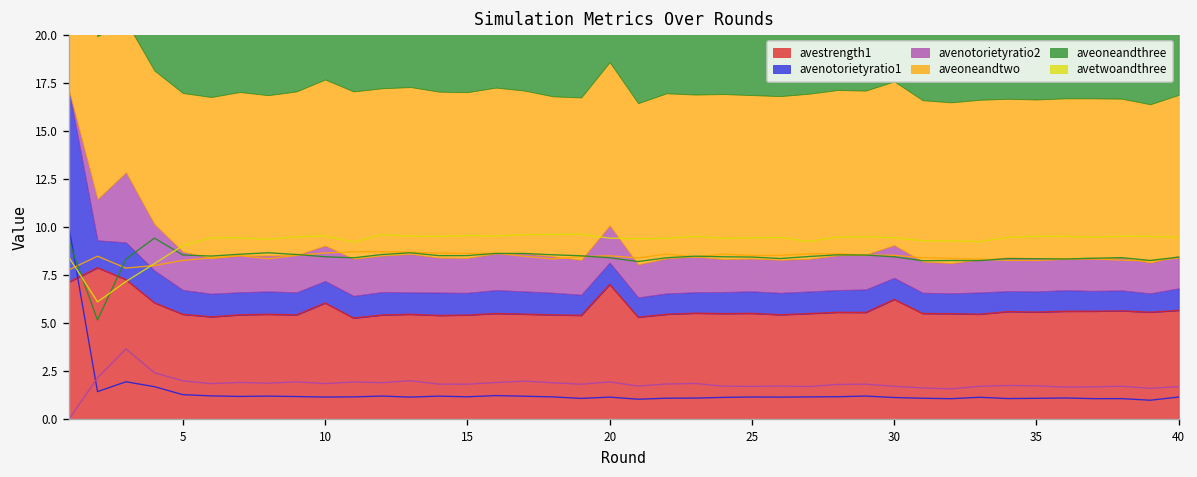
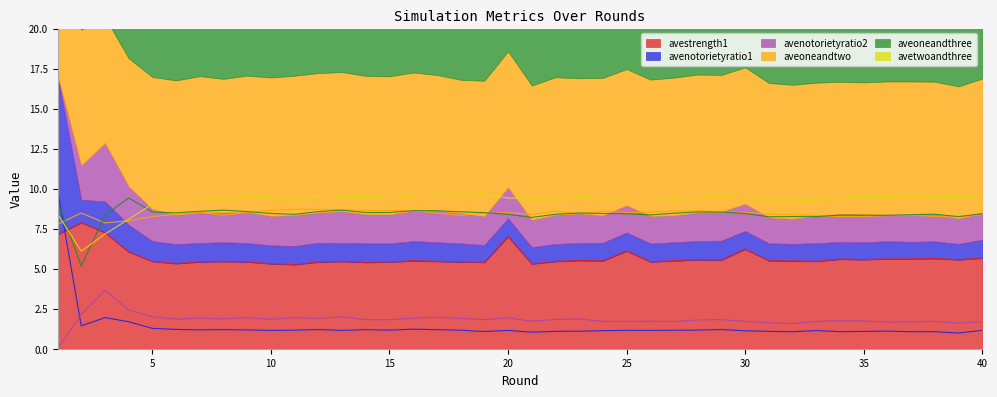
avestrength1, 10: 6.0 -> 5.3
avestrength1, 25: 5.5 -> 6.1
